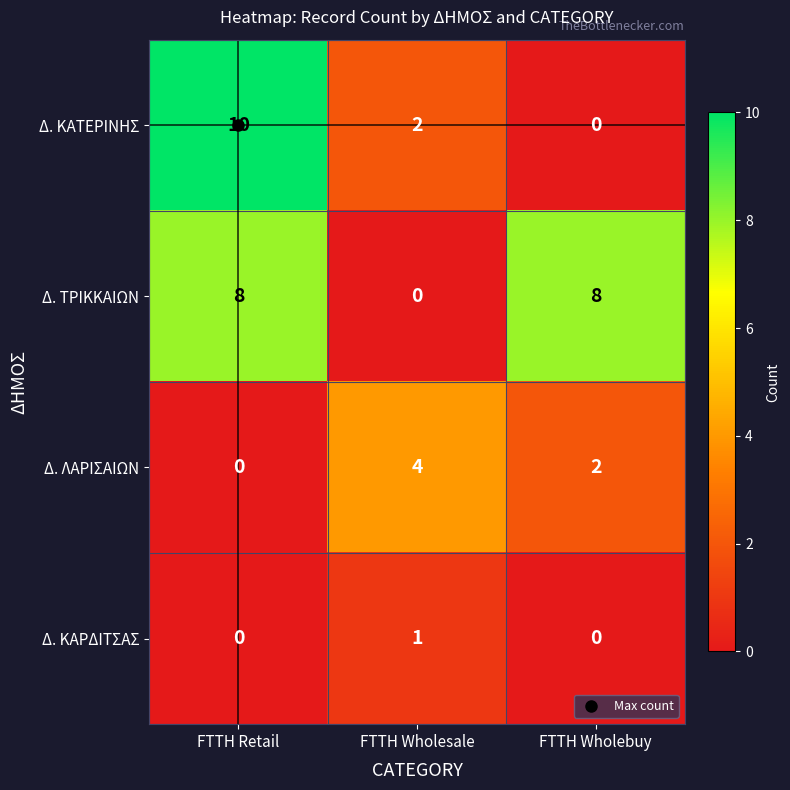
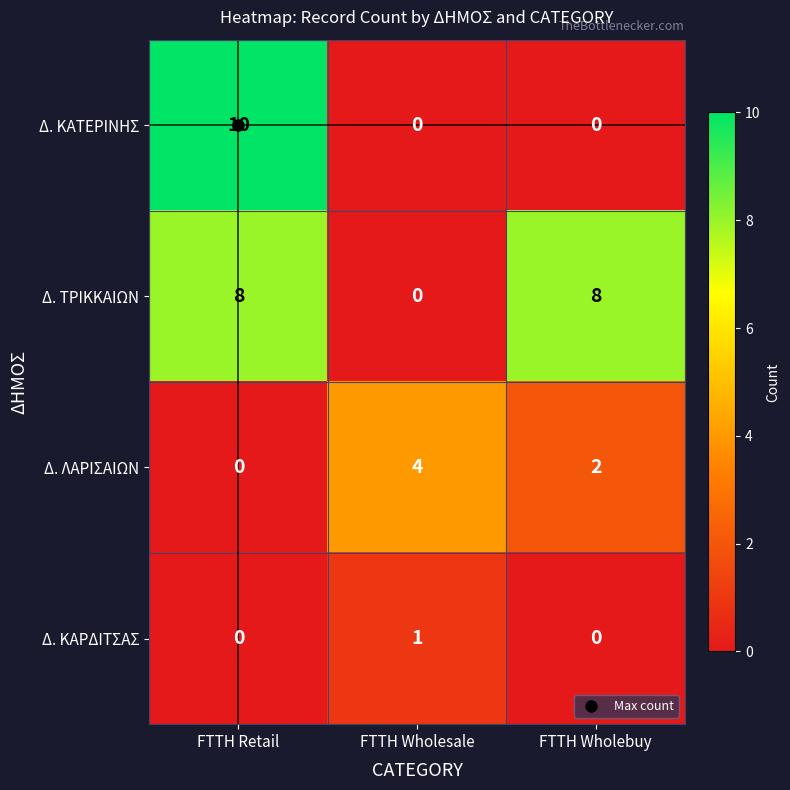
Δ. ΚΑΤΕΡΙΝΗΣ, FTTH Wholesale: 2 -> 0
